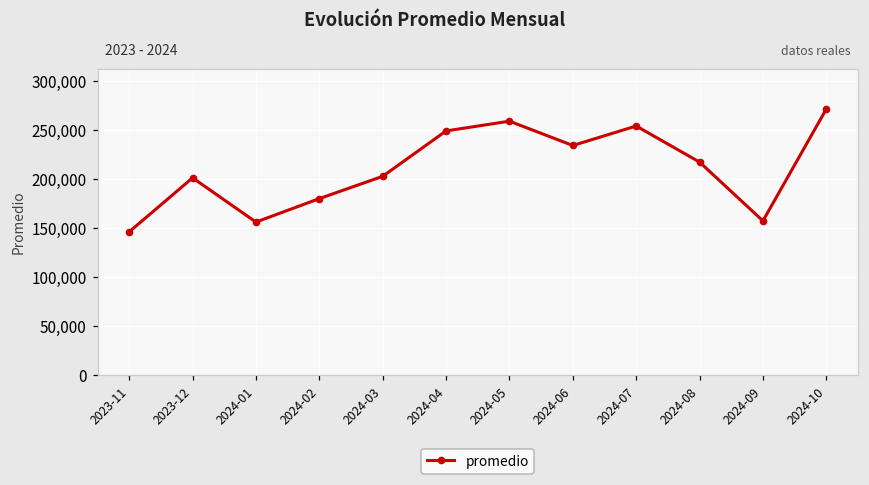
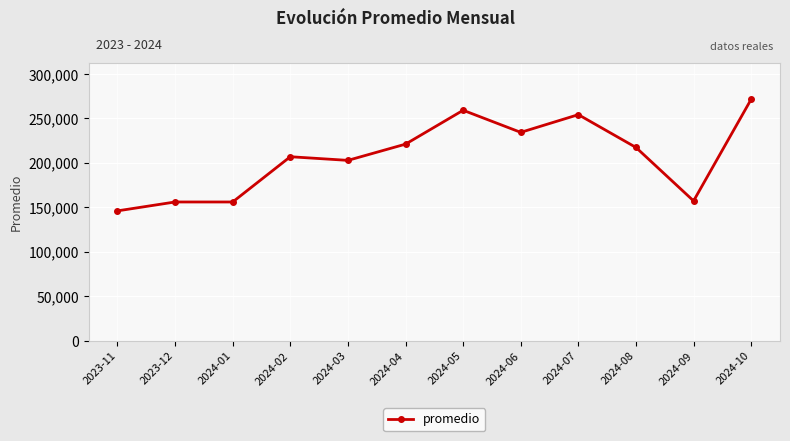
2023-12: 200,000 -> 160,000
2024-02: 180,000 -> 210,000
2024-04: 250,000 -> 220,000
